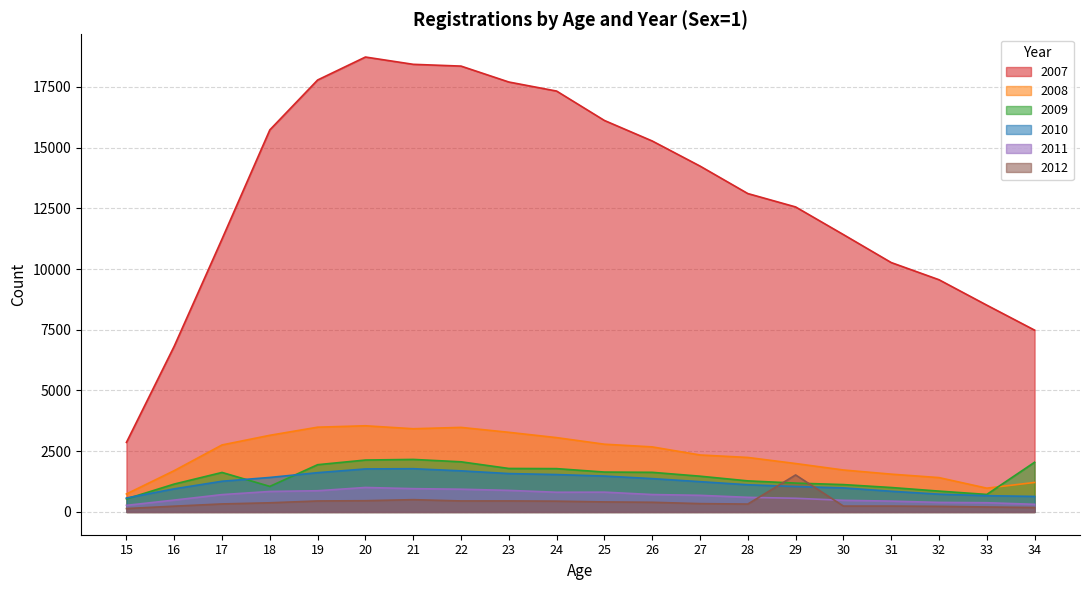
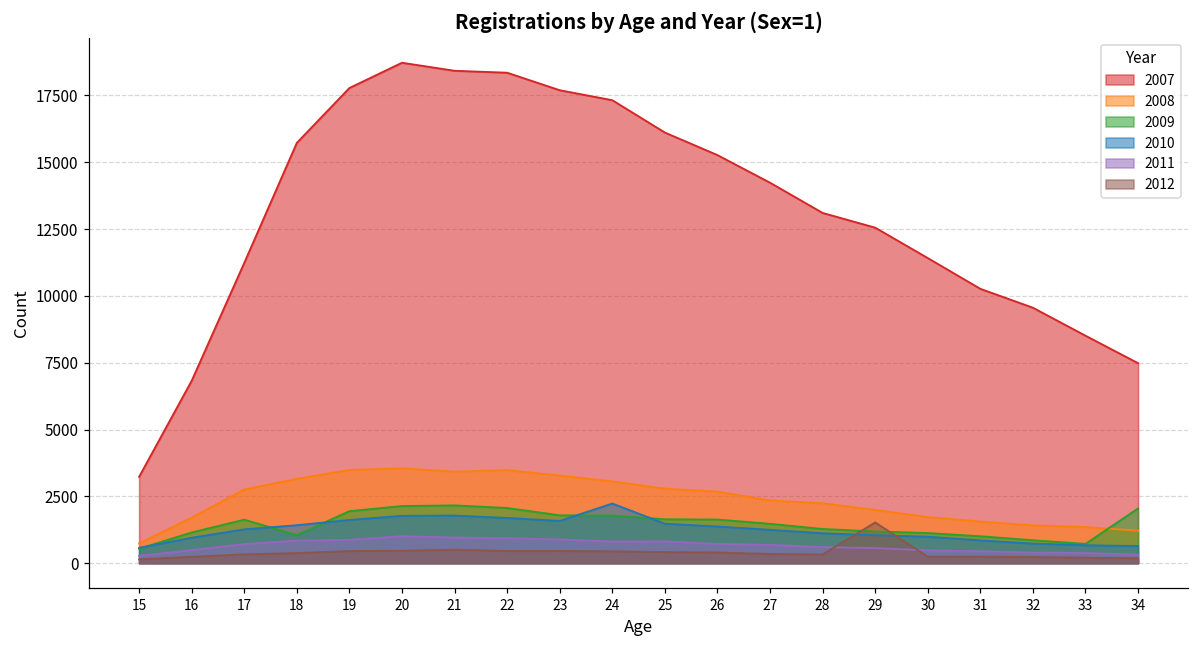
2007, 15: 2900 -> 3200
2010, 24: 1500 -> 2200
2008, 33: 1000 -> 1400
